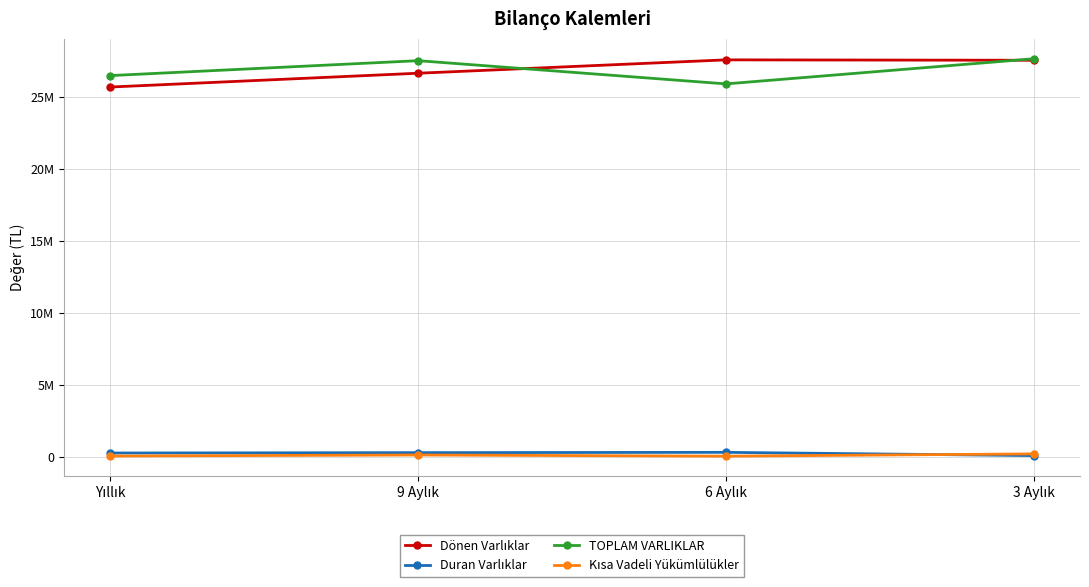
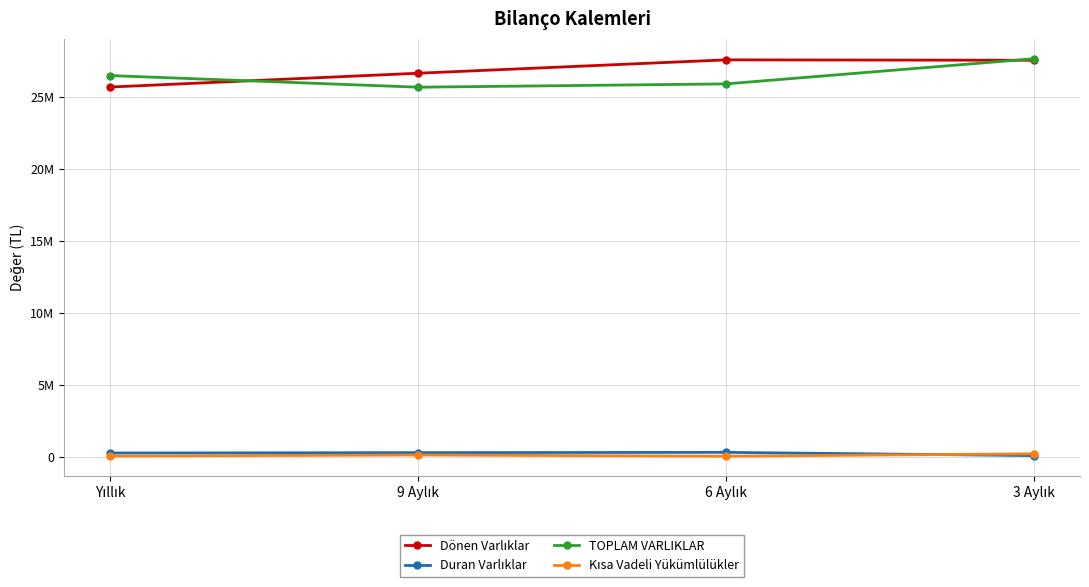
TOPLAM VARLIKLAR, 9 Aylık: 27500000 -> 25700000
